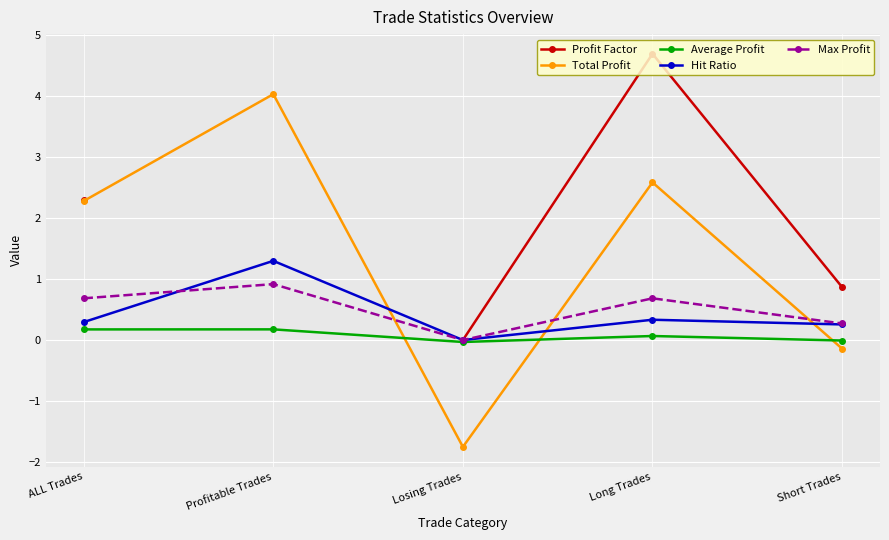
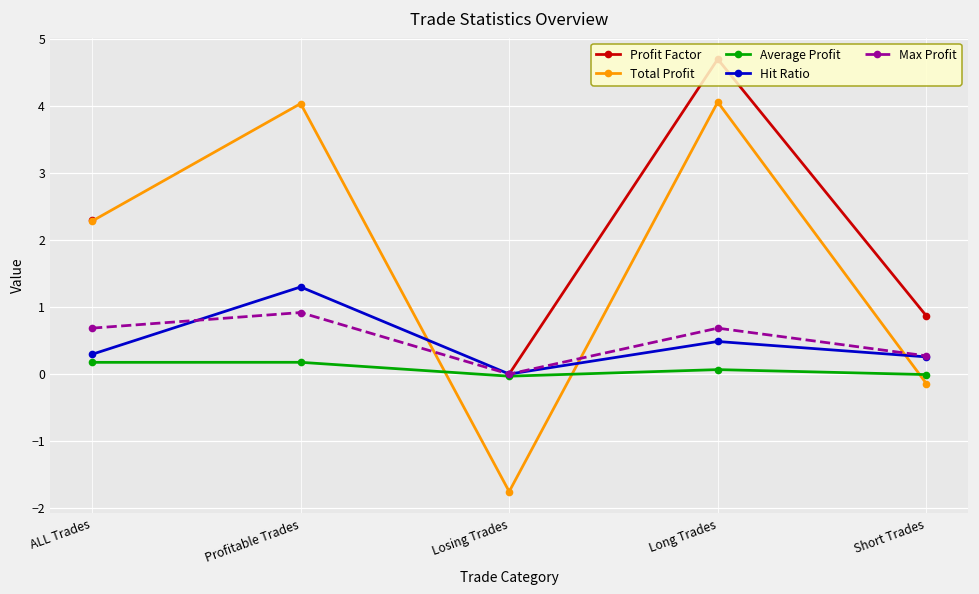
Total Profit, Long Trades: 2.6 -> 4.1
Hit Ratio, Long Trades: 0.3 -> 0.5
